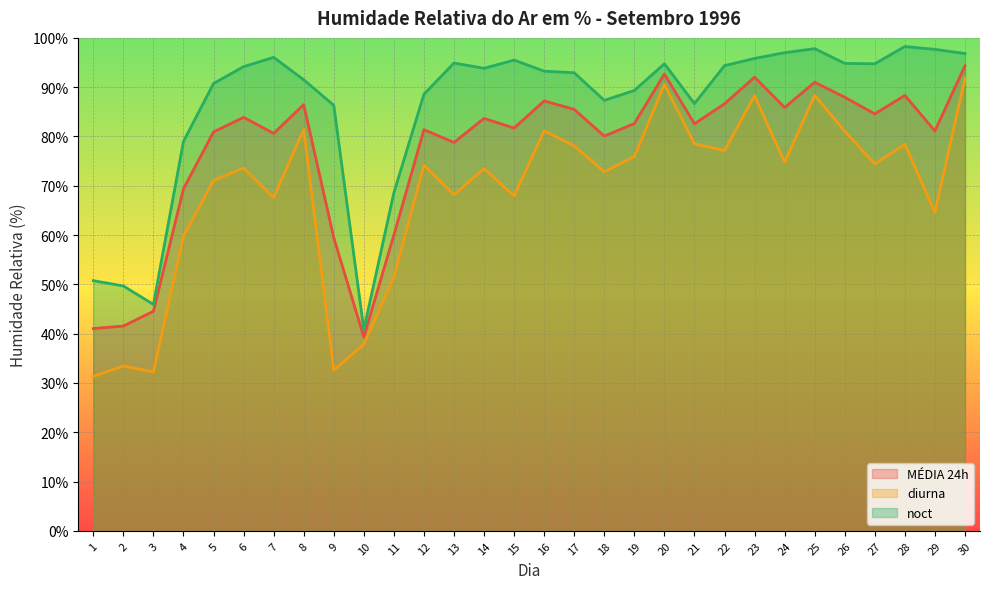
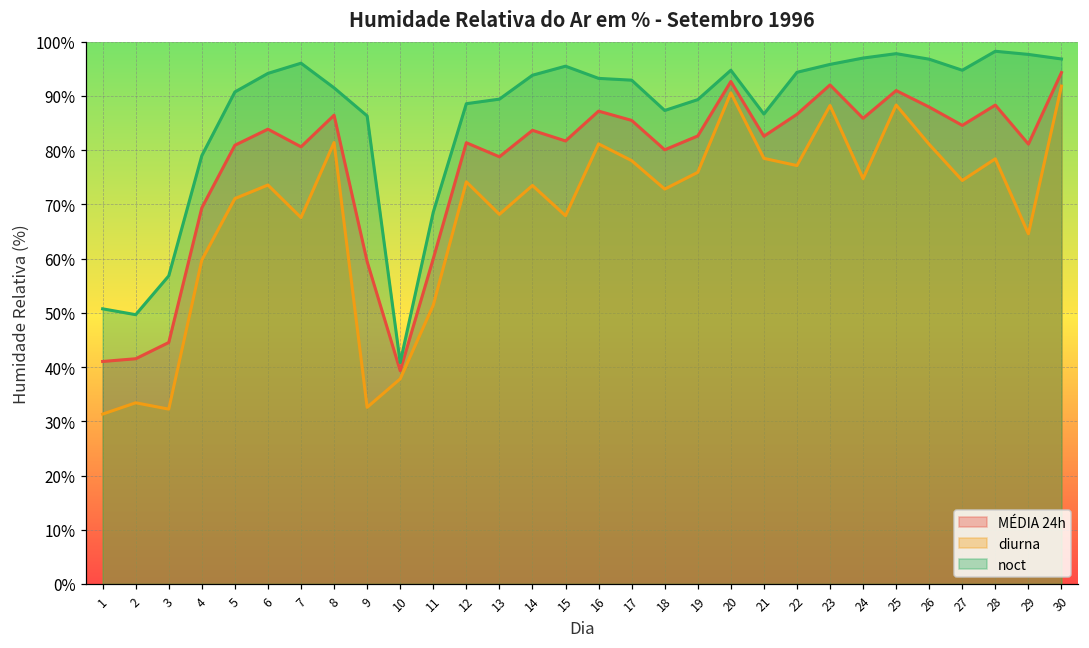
noct, 3: 46% -> 57%
noct, 13: 95% -> 89%
noct, 26: 95% -> 97%
